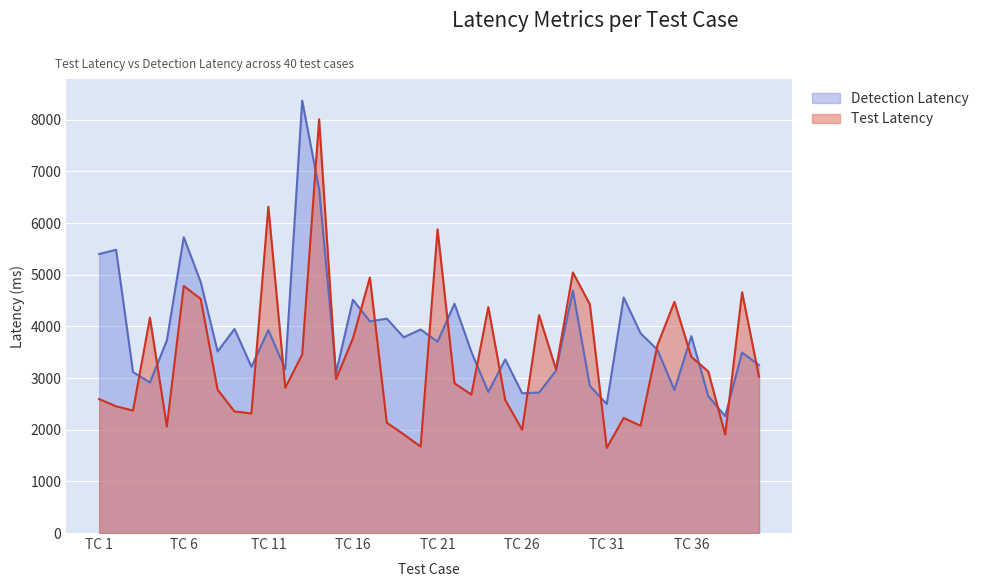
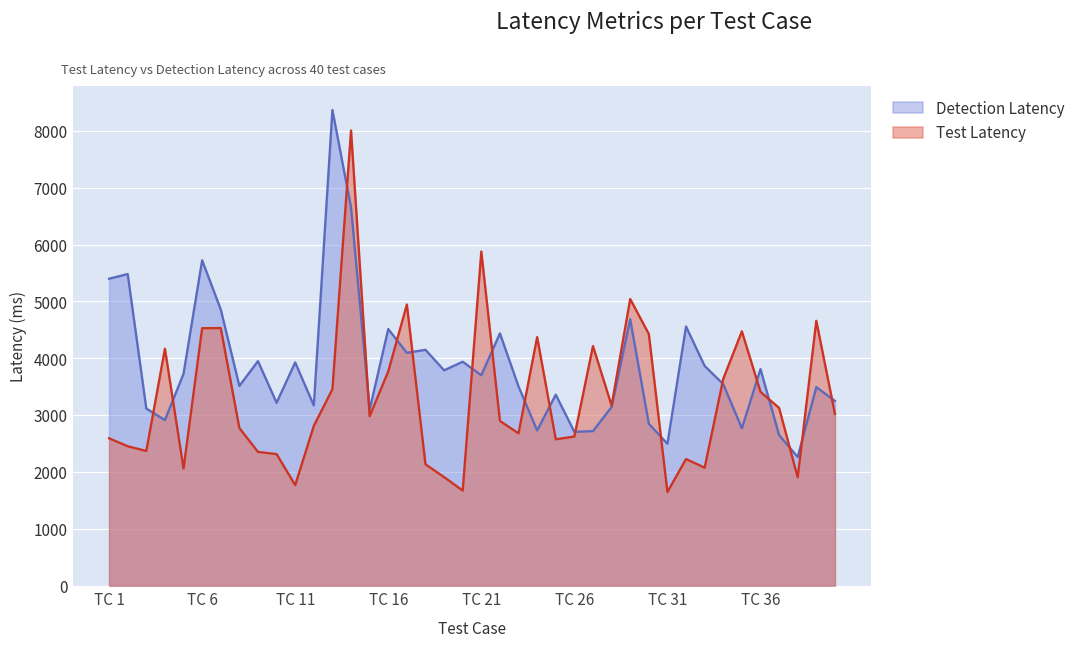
Test Latency, TC 6: 4800 -> 4500
Test Latency, TC 11: 6300 -> 1800
Test Latency, TC 26: 2000 -> 2600
